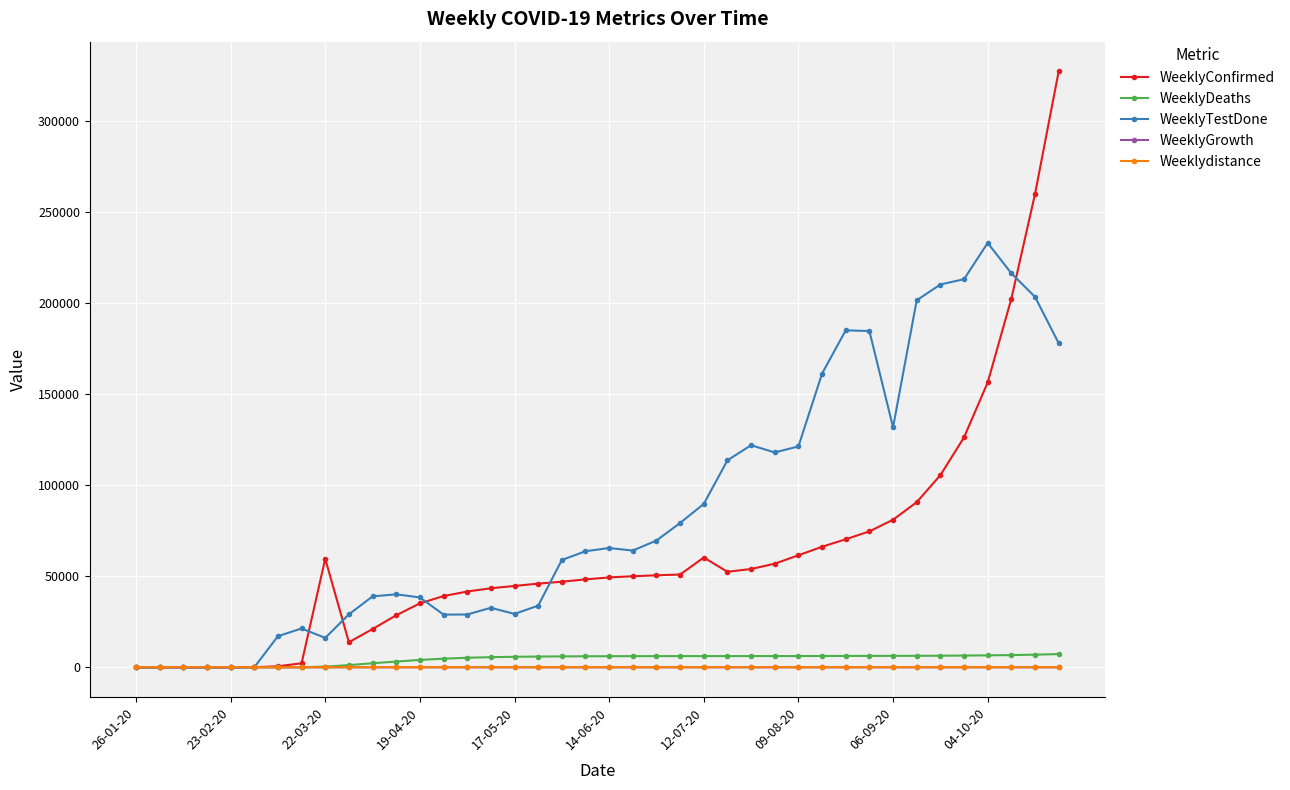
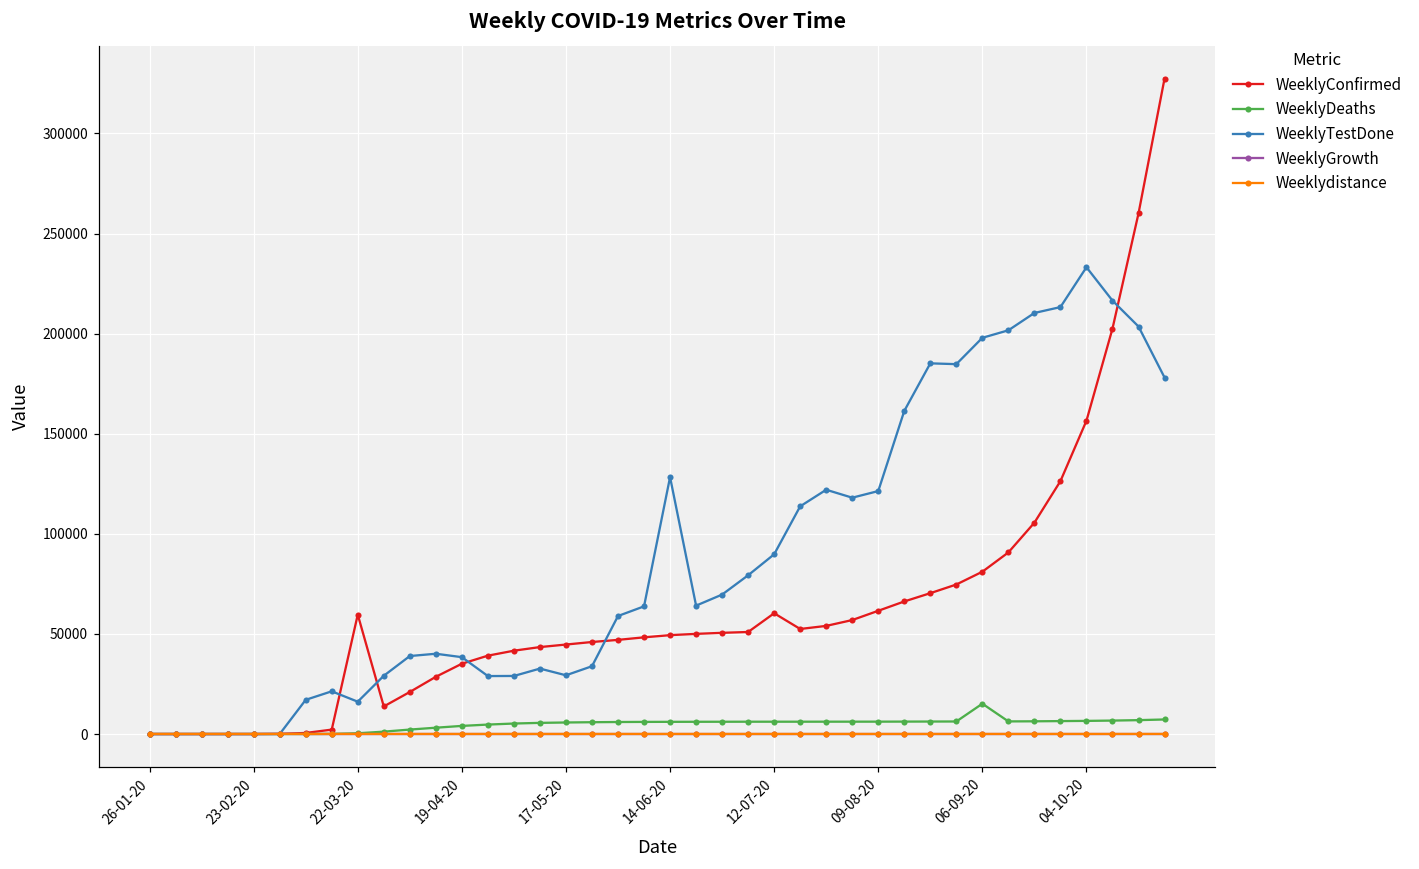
WeeklyTestDone, 14-06-20: 66000 -> 128000
WeeklyDeaths, 06-09-20: 6000 -> 15000
WeeklyTestDone, 06-09-20: 132000 -> 198000
